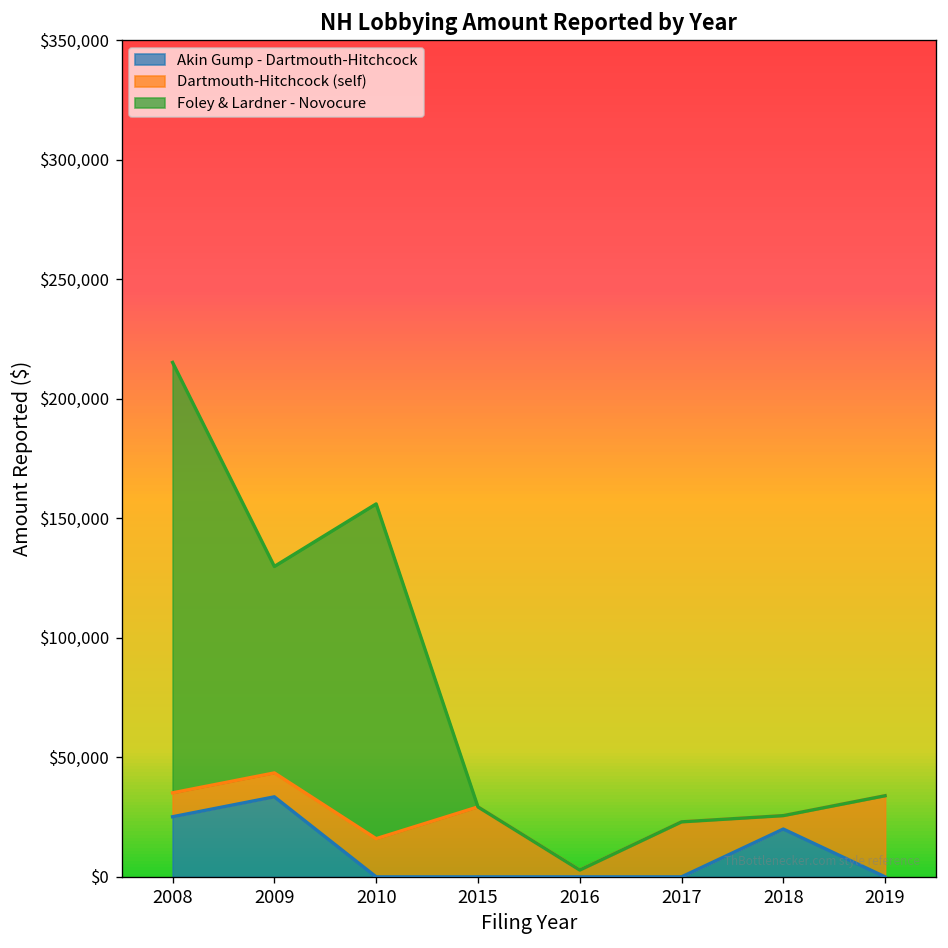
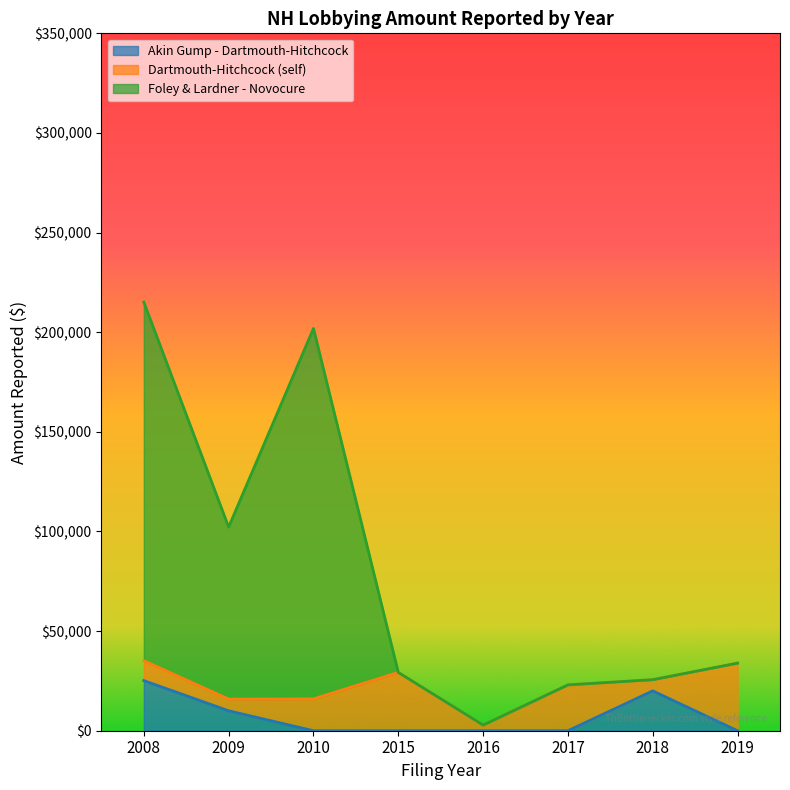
Akin Gump - Dartmouth-Hitchcock, 2009: $33,000 -> $10,000
Dartmouth-Hitchcock (self), 2009: $10,000 -> $6,000
Foley & Lardner - Novocure, 2010: $140,000 -> $186,000
